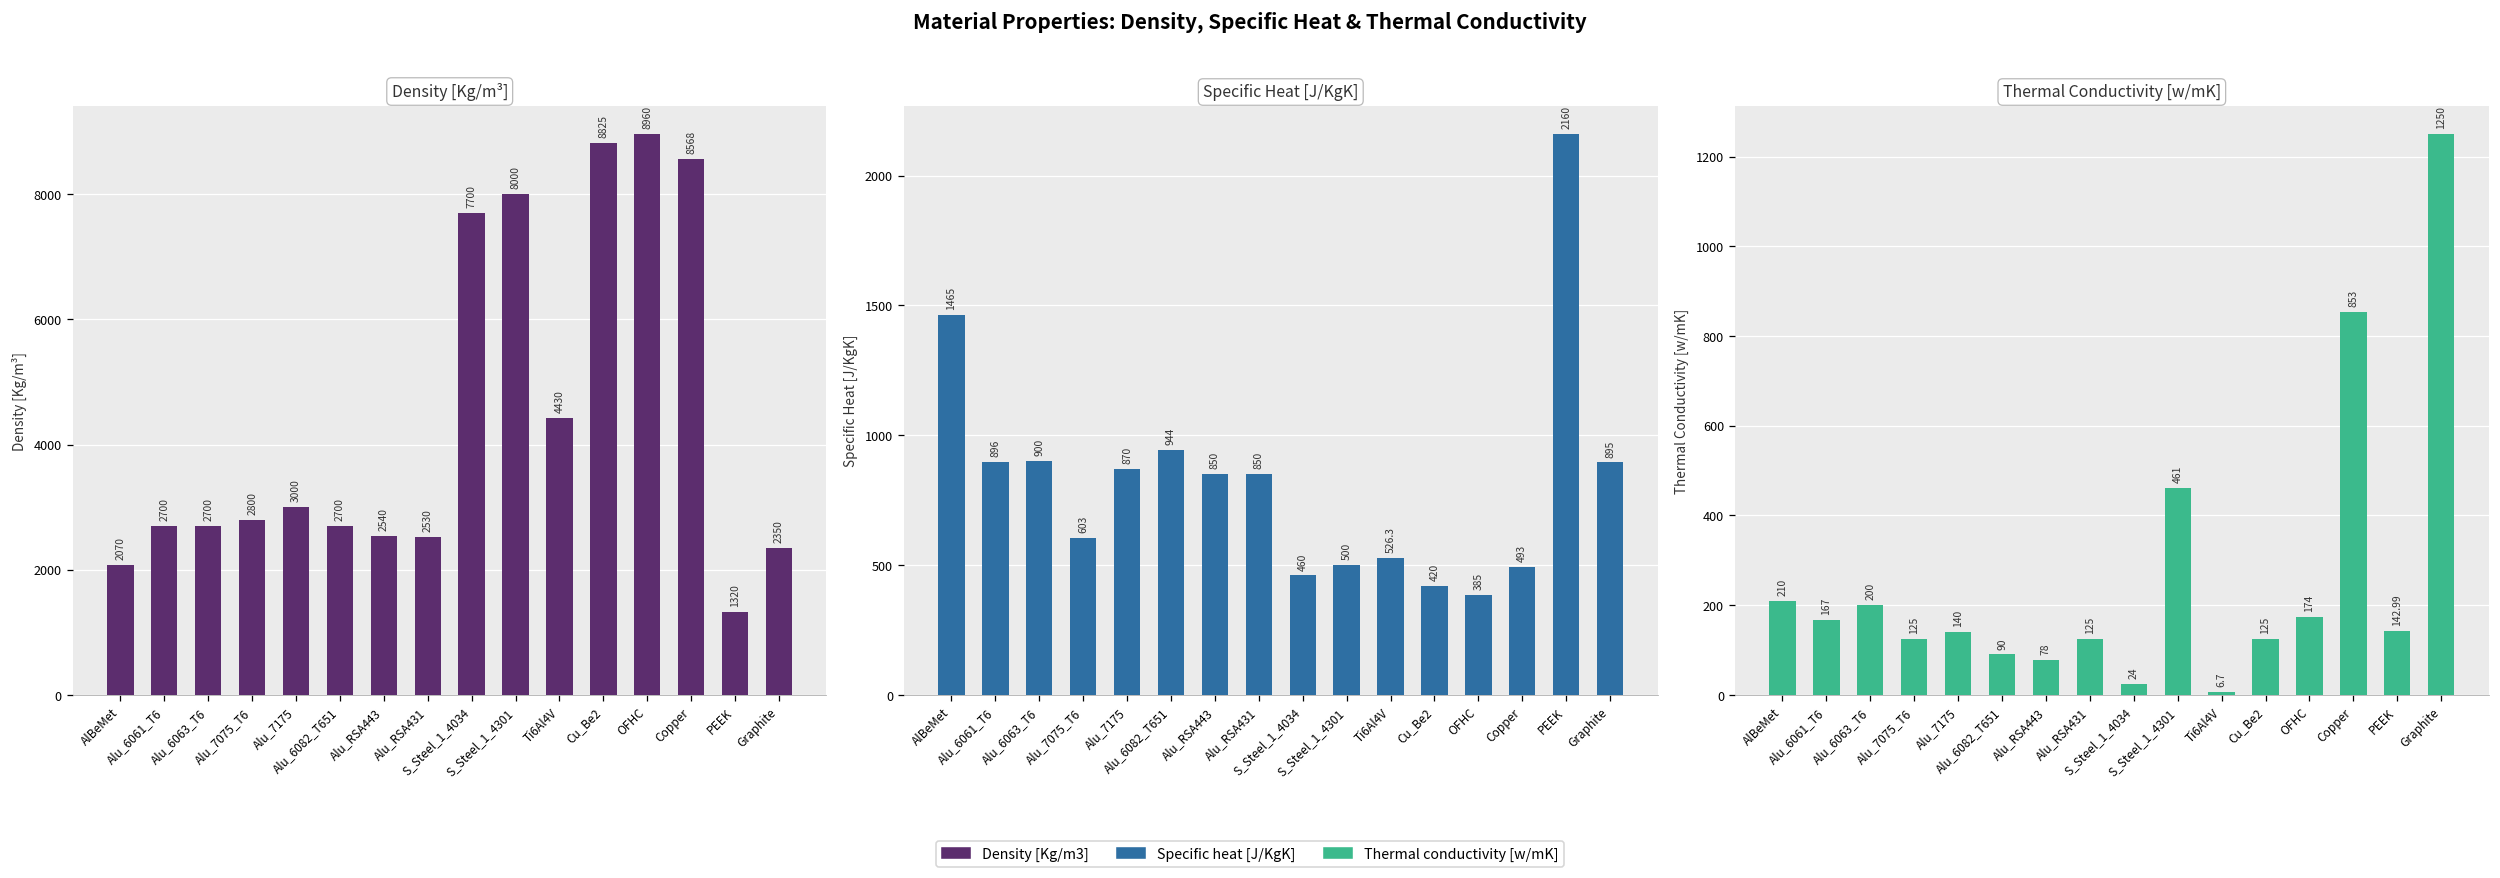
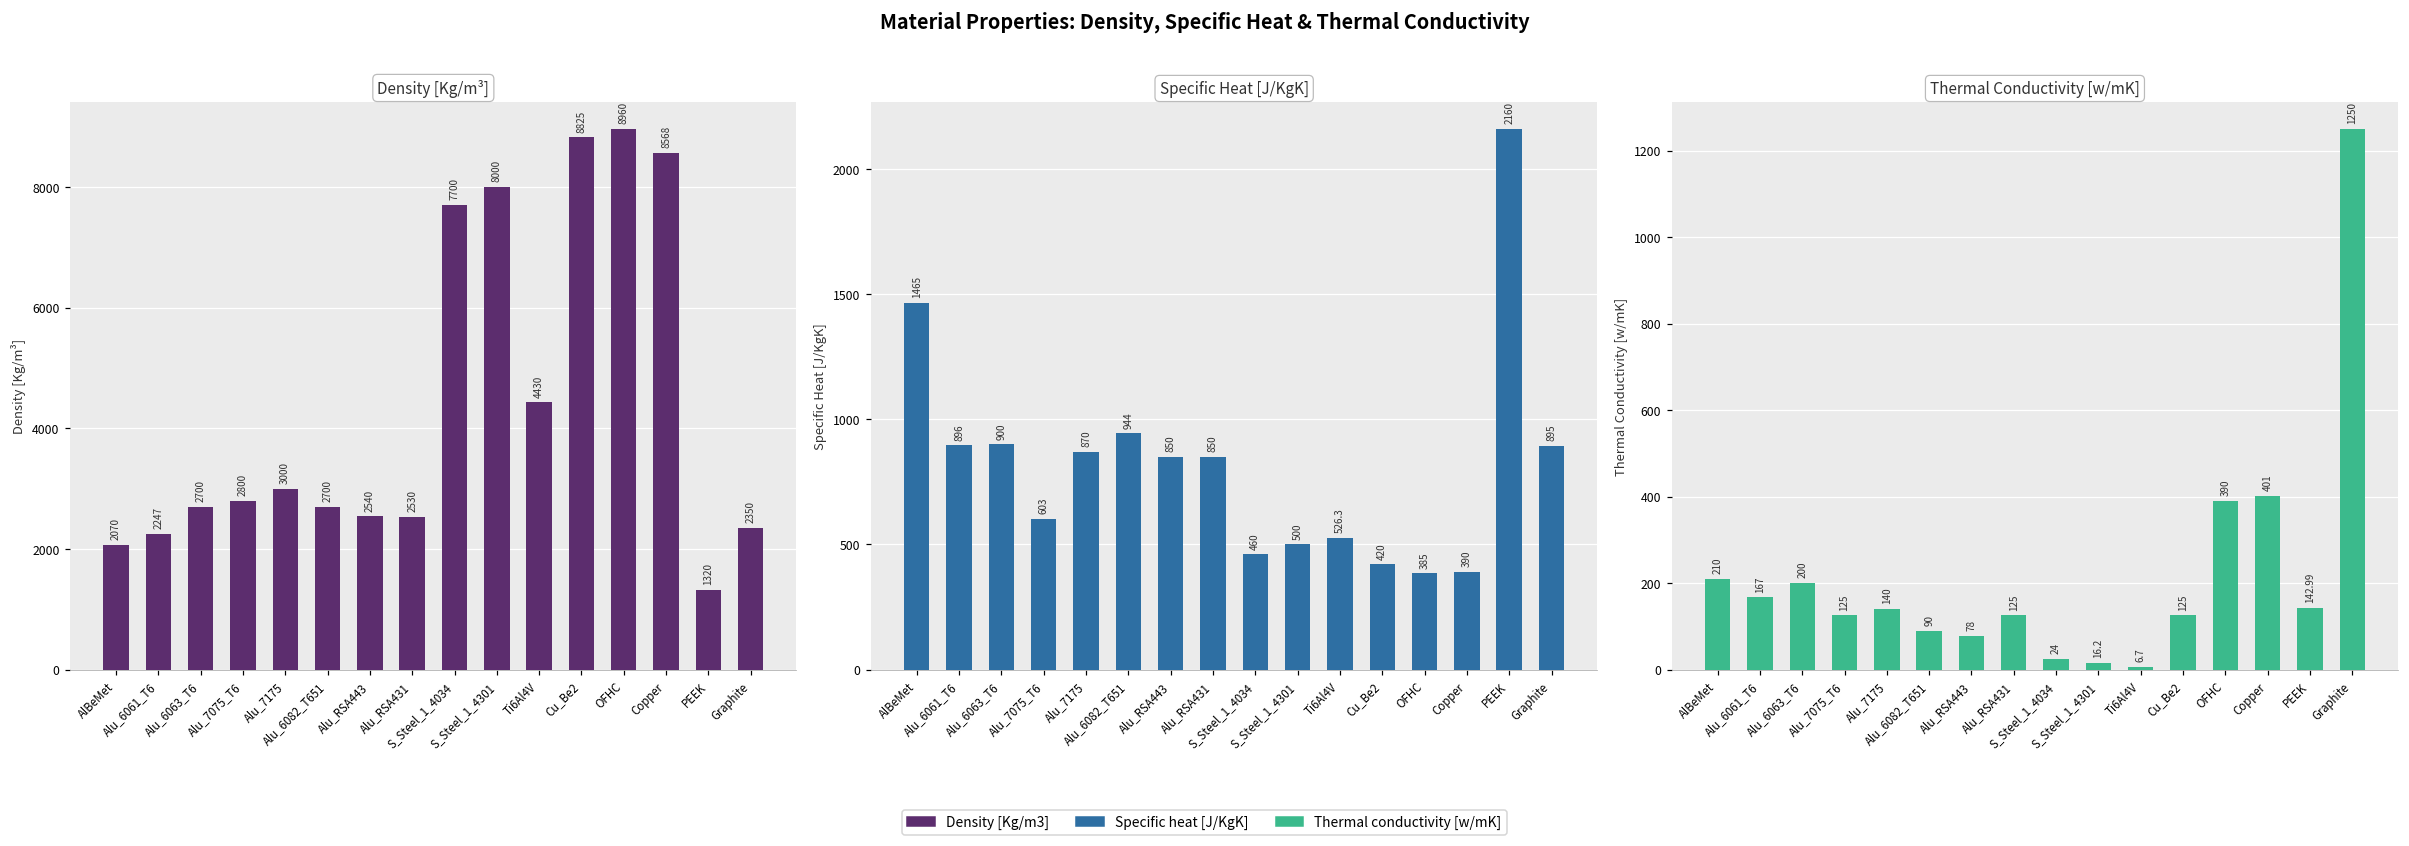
Density [Kg/m³], Alu_6061_T6: 2700 -> 2247
Specific Heat [J/KgK], Copper: 493 -> 390
Thermal Conductivity [w/mK], S_Steel_1_4301: 461 -> 16.2
Thermal Conductivity [w/mK], OFHC: 174 -> 390
Thermal Conductivity [w/mK], Copper: 853 -> 401
